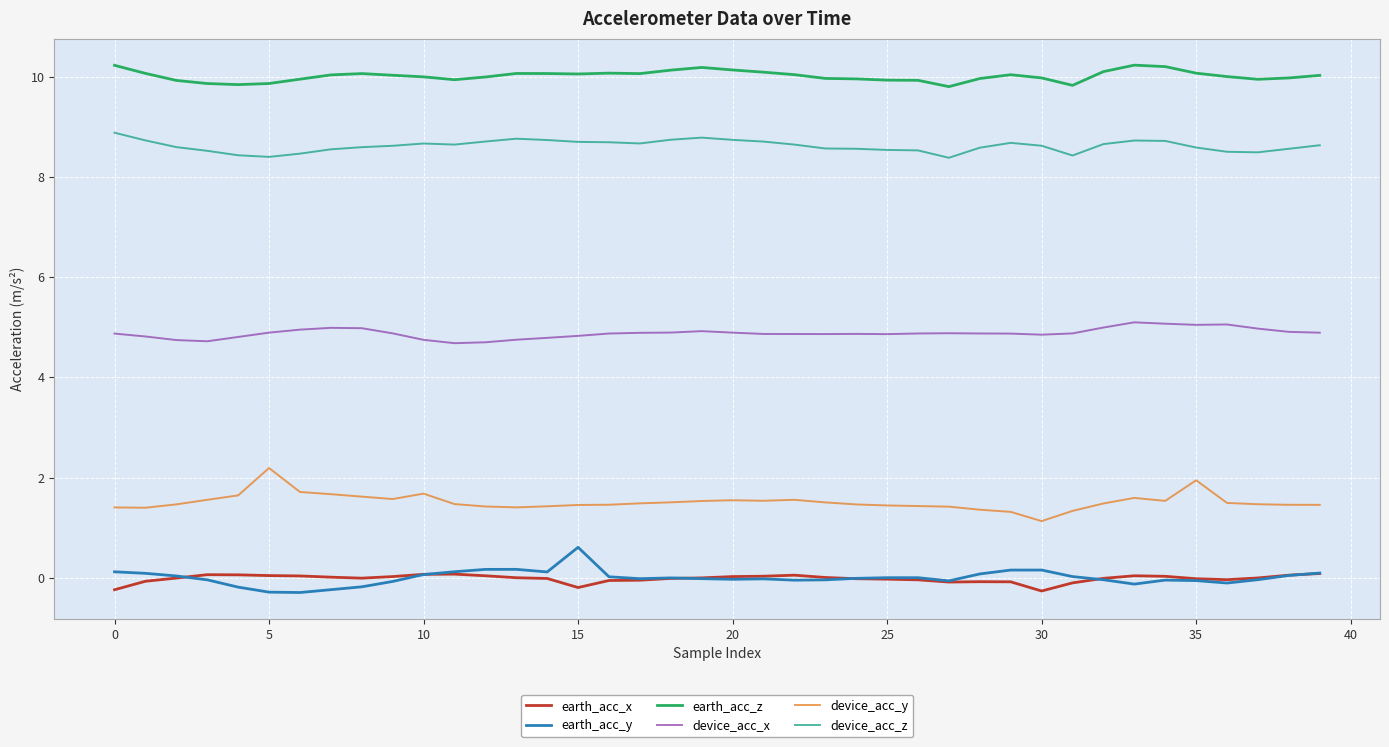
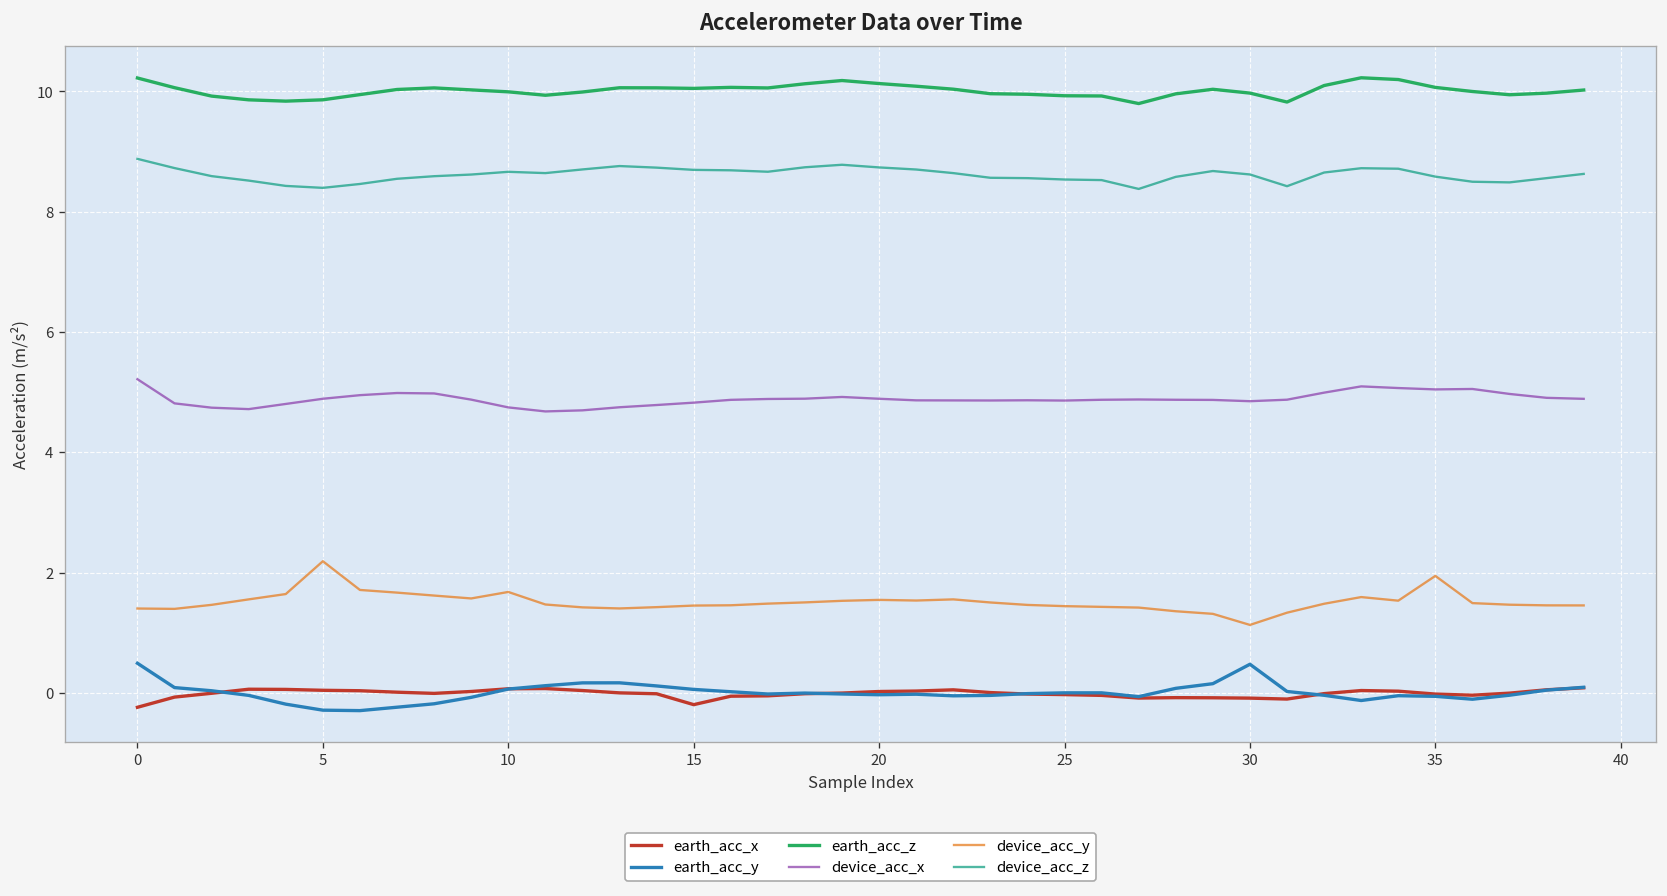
earth_acc_y, 0: 0.1 -> 0.5
device_acc_x, 0: 4.9 -> 5.2
earth_acc_y, 15: 0.6 -> 0.1
earth_acc_x, 30: -0.3 -> -0.1
earth_acc_y, 30: 0.2 -> 0.5
